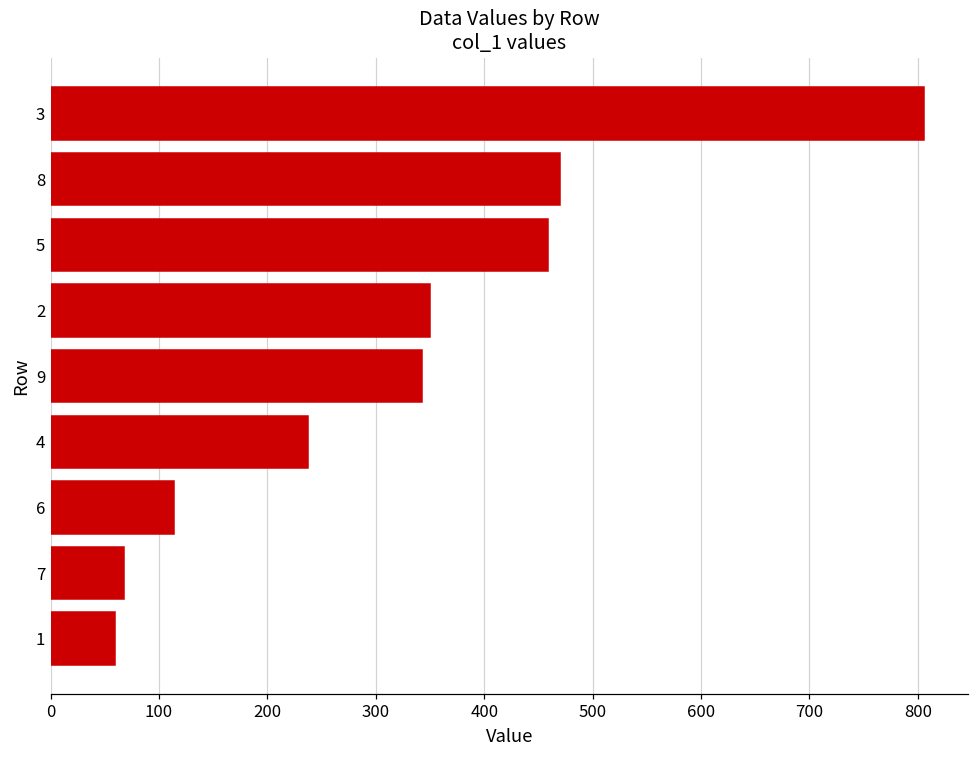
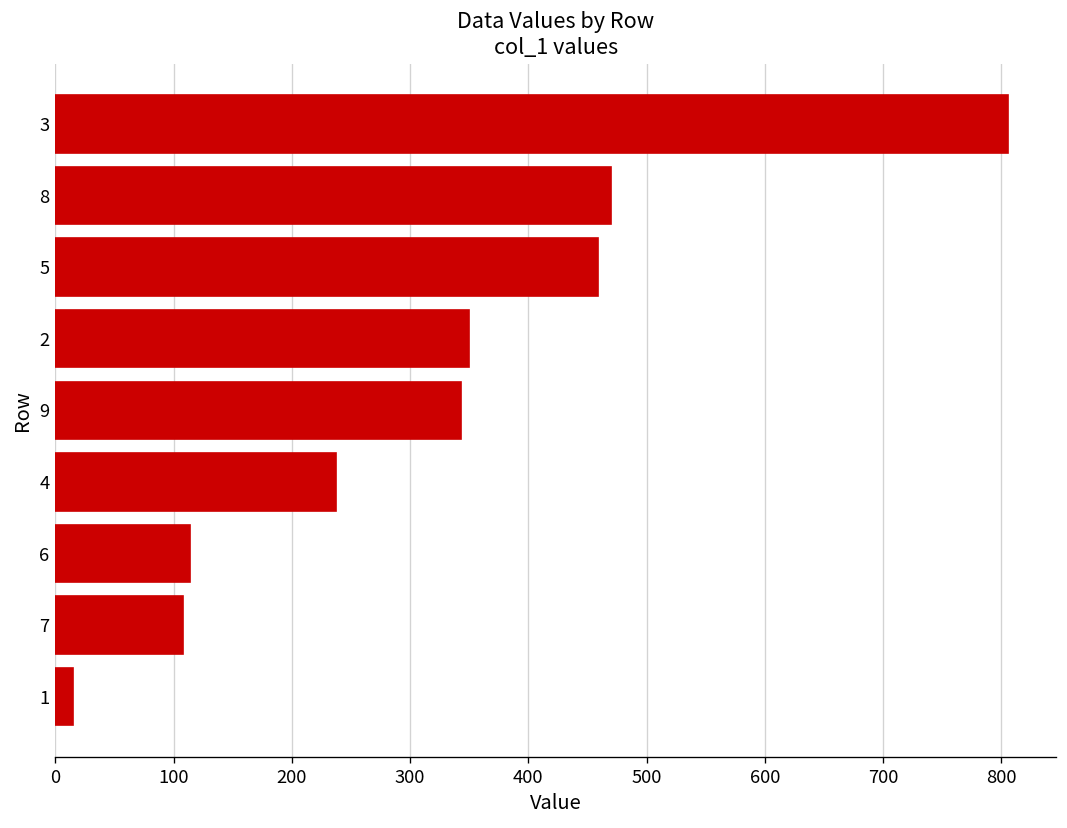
7: 70 -> 110
1: 60 -> 20
